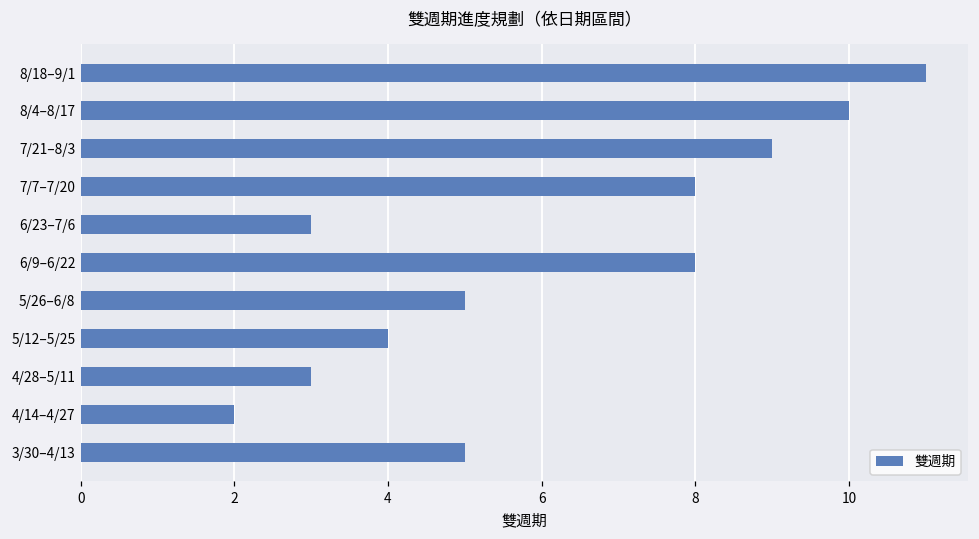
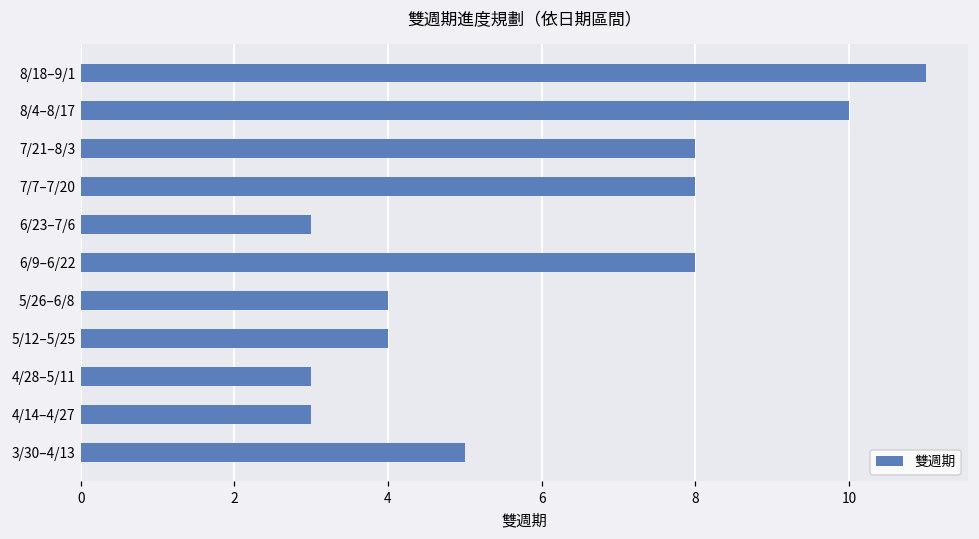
7/21–8/3: 9 -> 8
5/26–6/8: 5 -> 4
4/14–4/27: 2 -> 3
